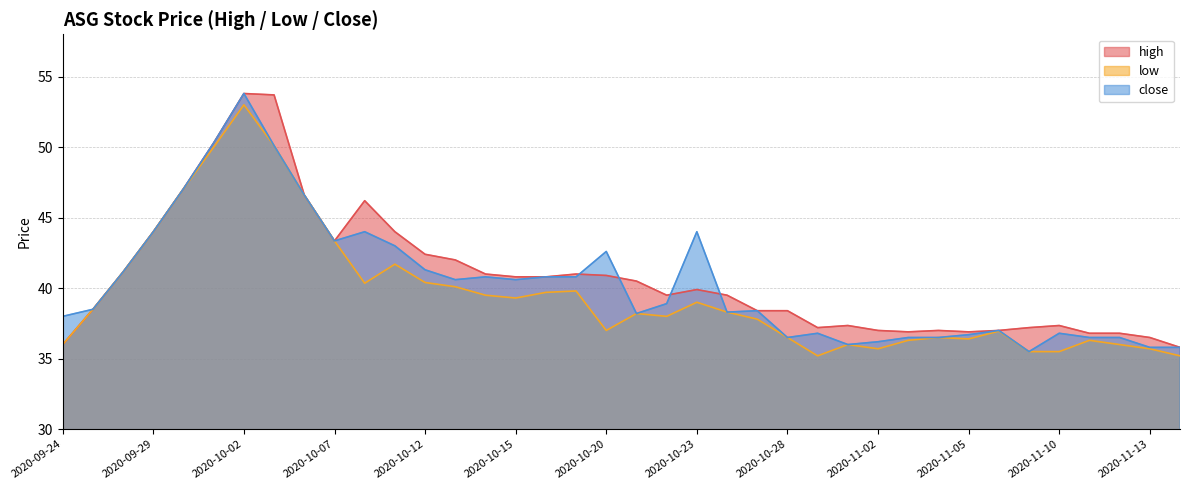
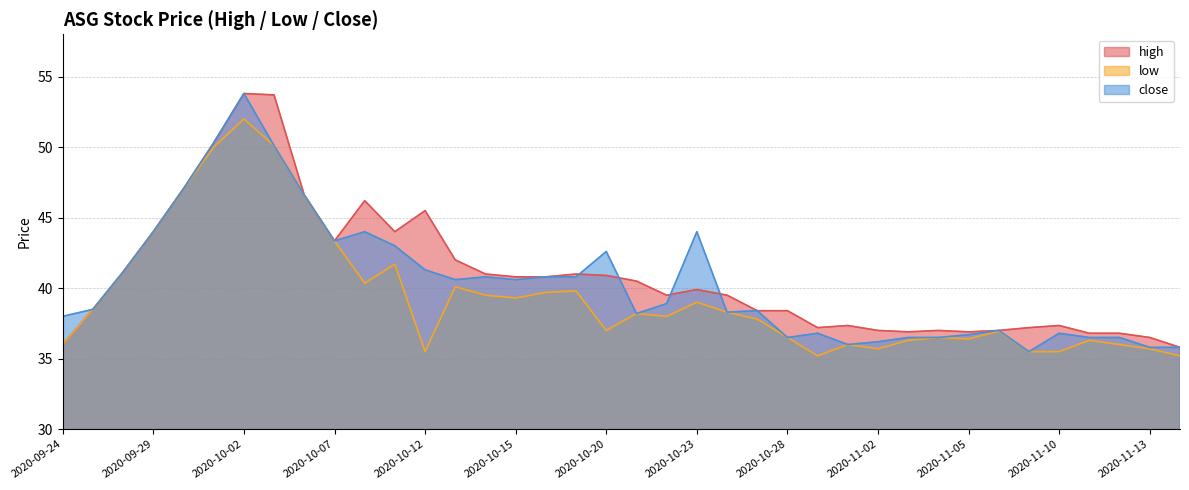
low, 2020-10-02: 53 -> 52
high, 2020-10-12: 42.4 -> 45.5
low, 2020-10-12: 40.4 -> 35.5
